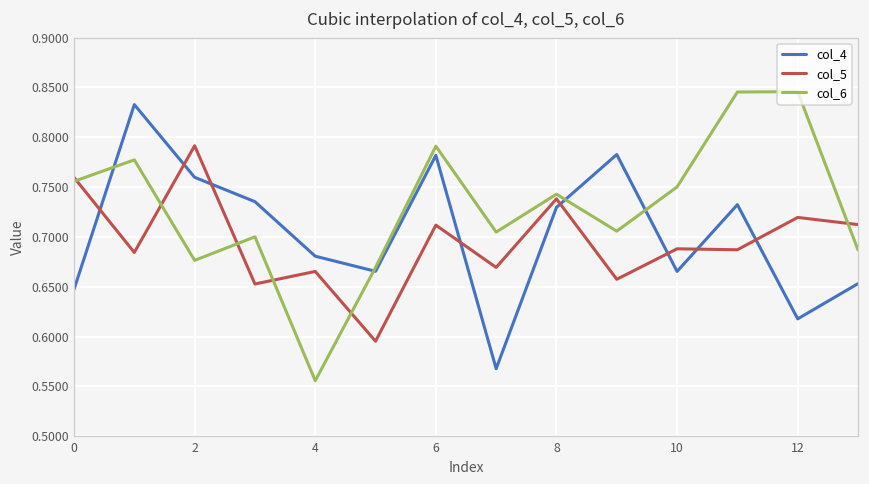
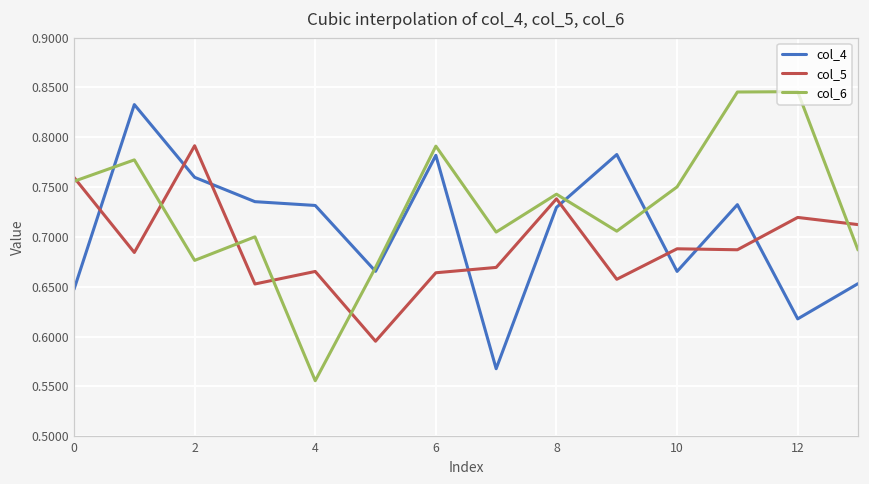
col_4, 4: 0.68 -> 0.73
col_5, 6: 0.71 -> 0.66
